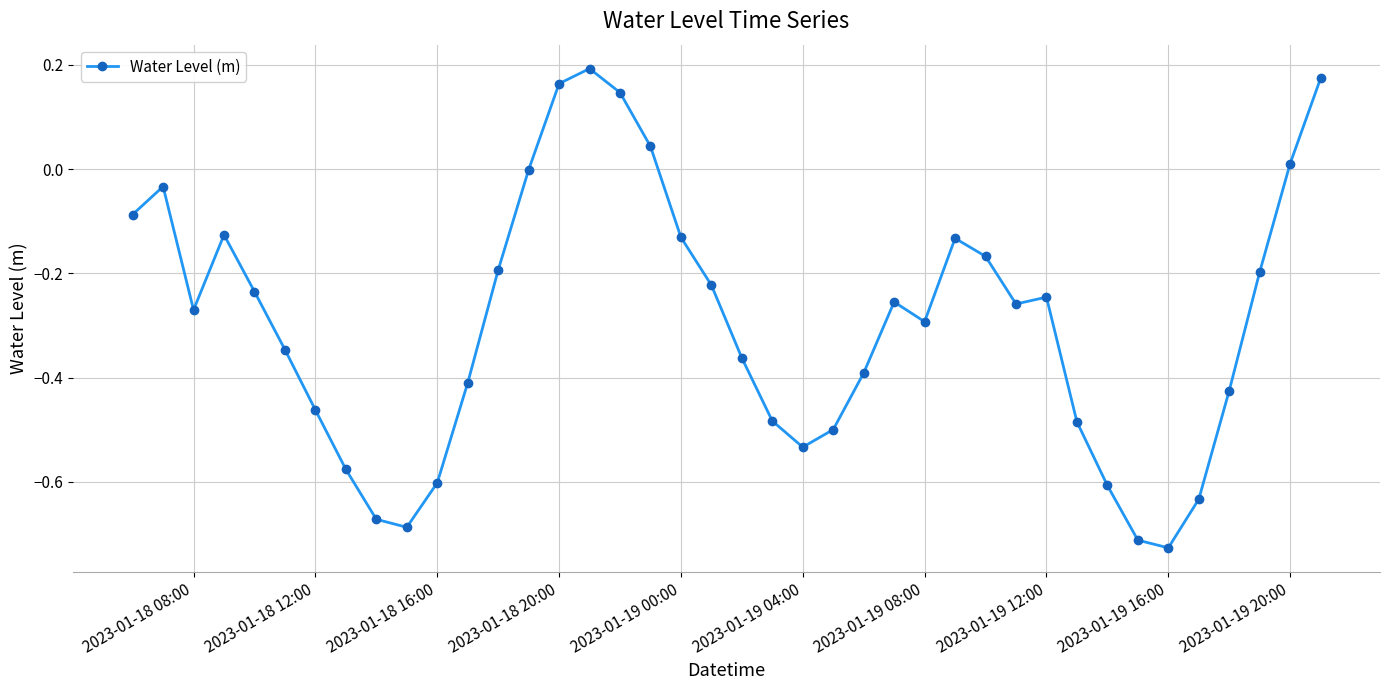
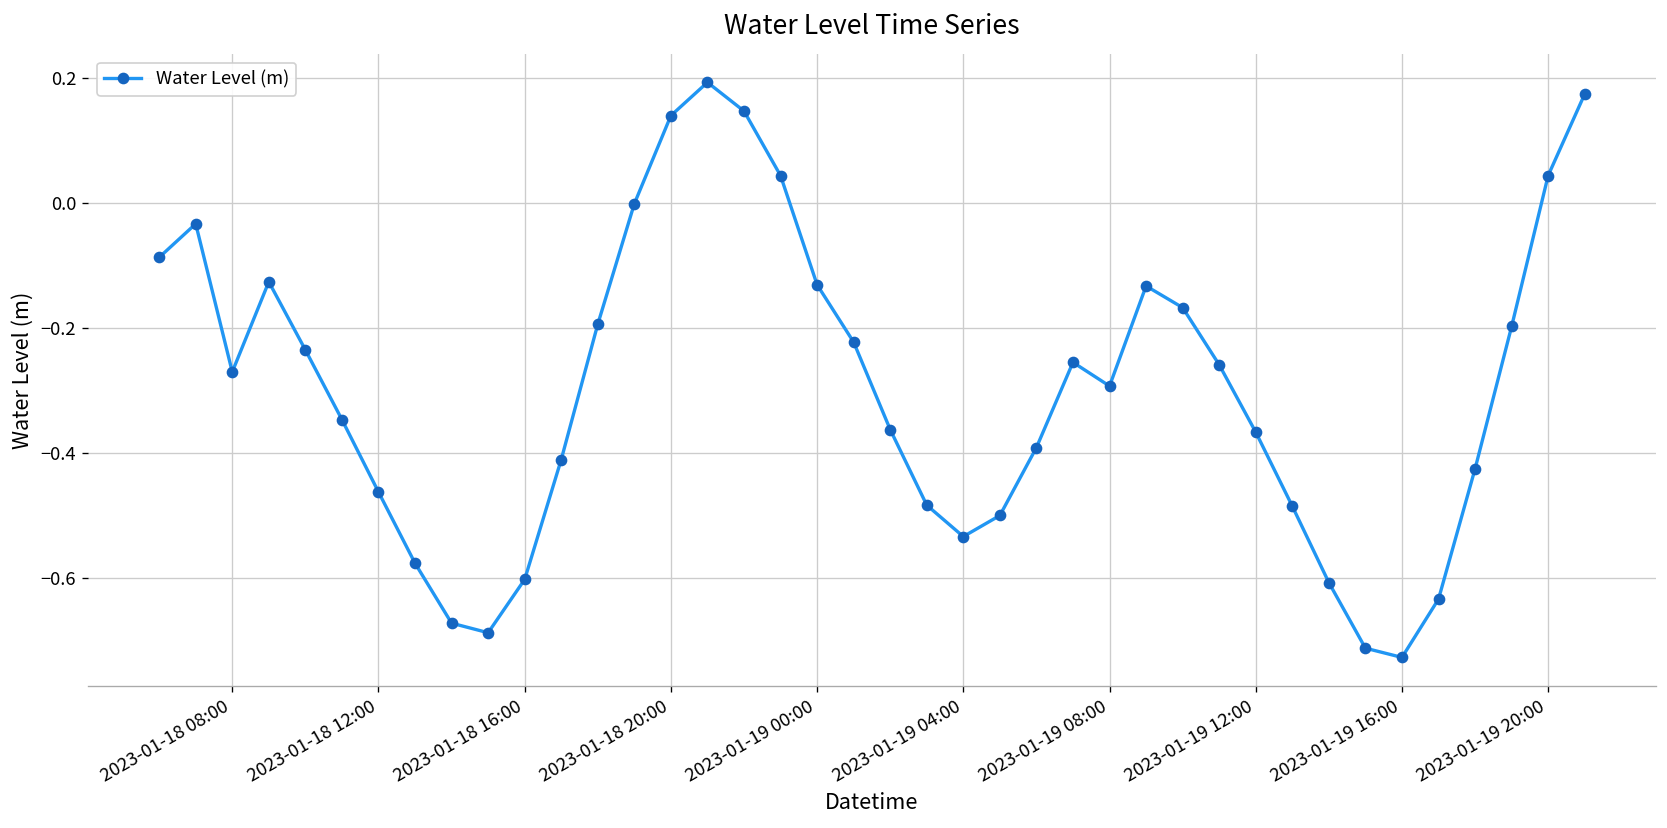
2023-01-18 20:00: 0.16 -> 0.14
2023-01-19 12:00: -0.25 -> -0.37
2023-01-19 20:00: 0.01 -> 0.04
